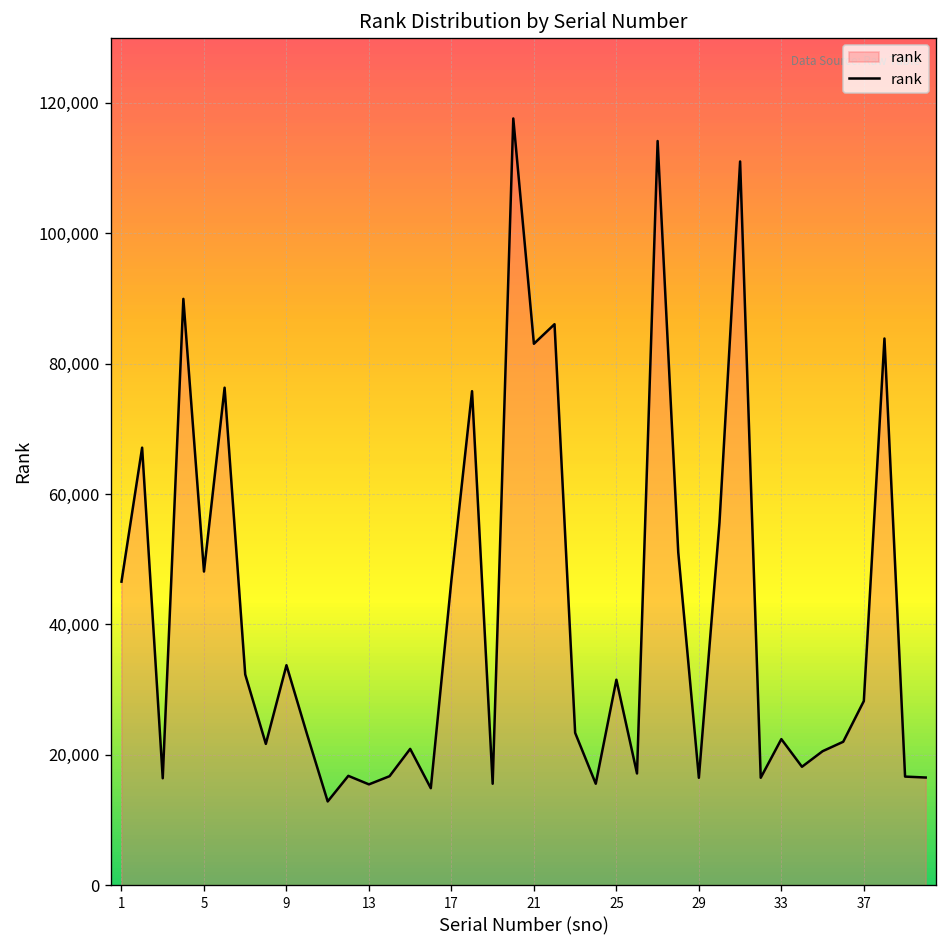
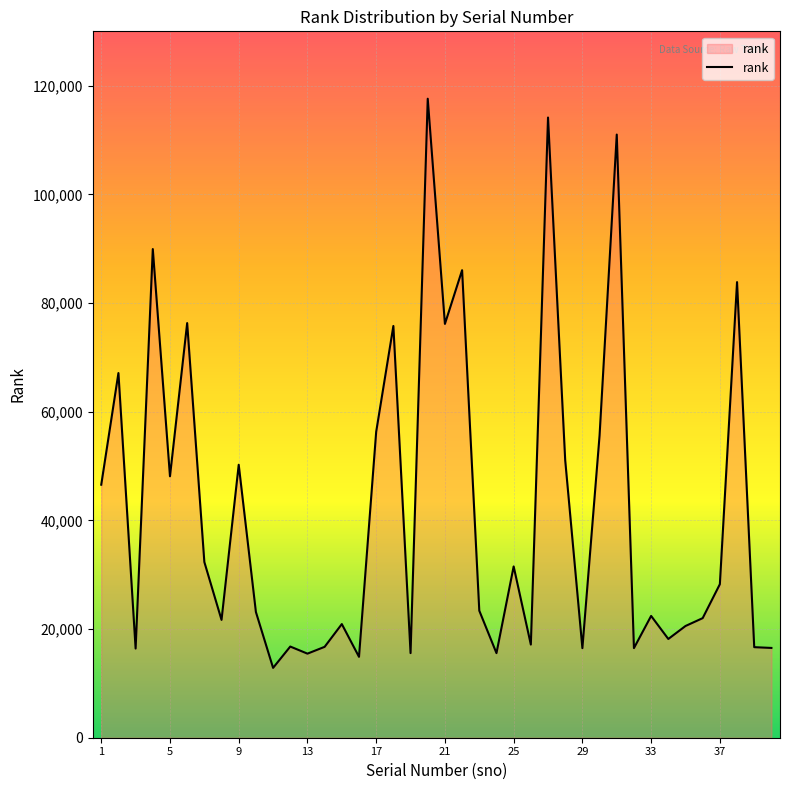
9: 34,000 -> 50,000
17: 47,000 -> 56,000
21: 83,000 -> 76,000
